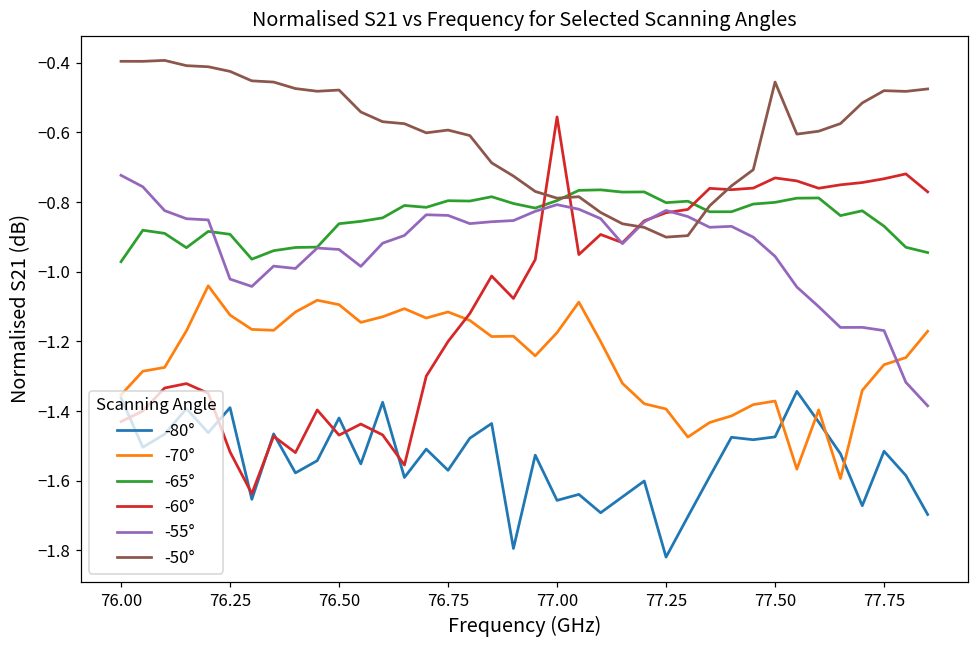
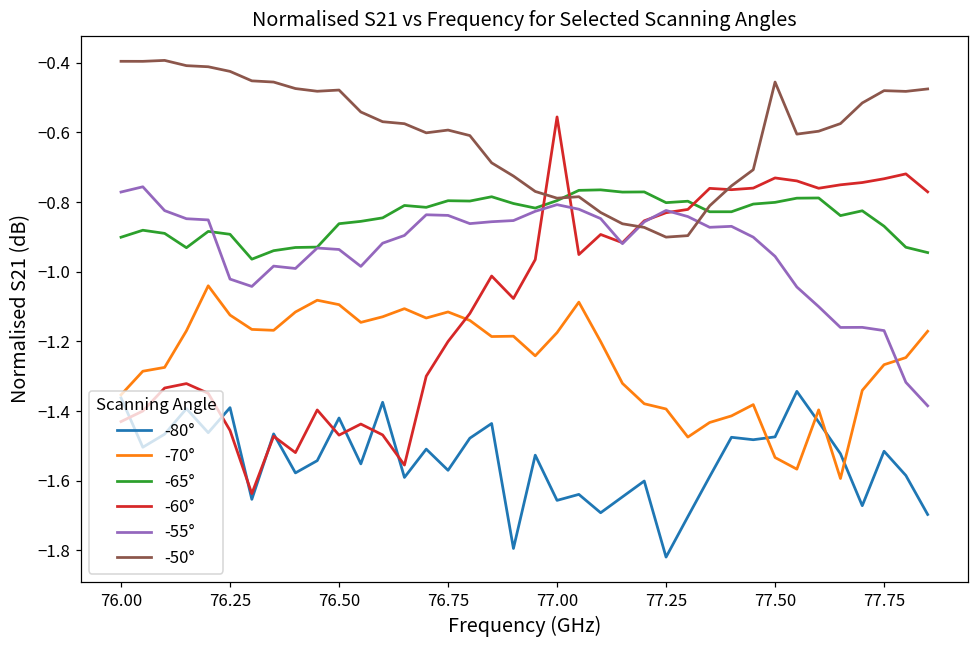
-65°, 76.00: -0.97 -> -0.90
-55°, 76.00: -0.72 -> -0.77
-60°, 76.25: -1.52 -> -1.46
-70°, 77.50: -1.37 -> -1.53
